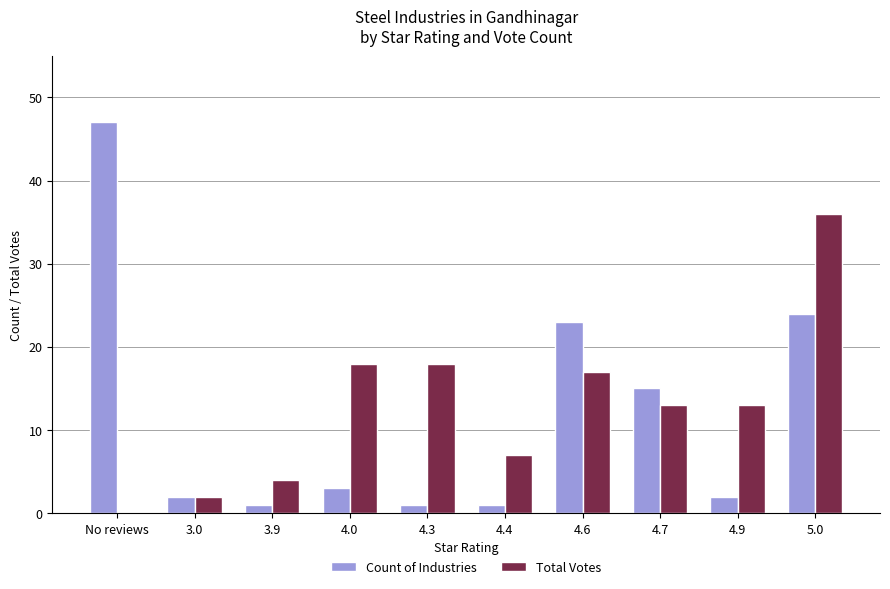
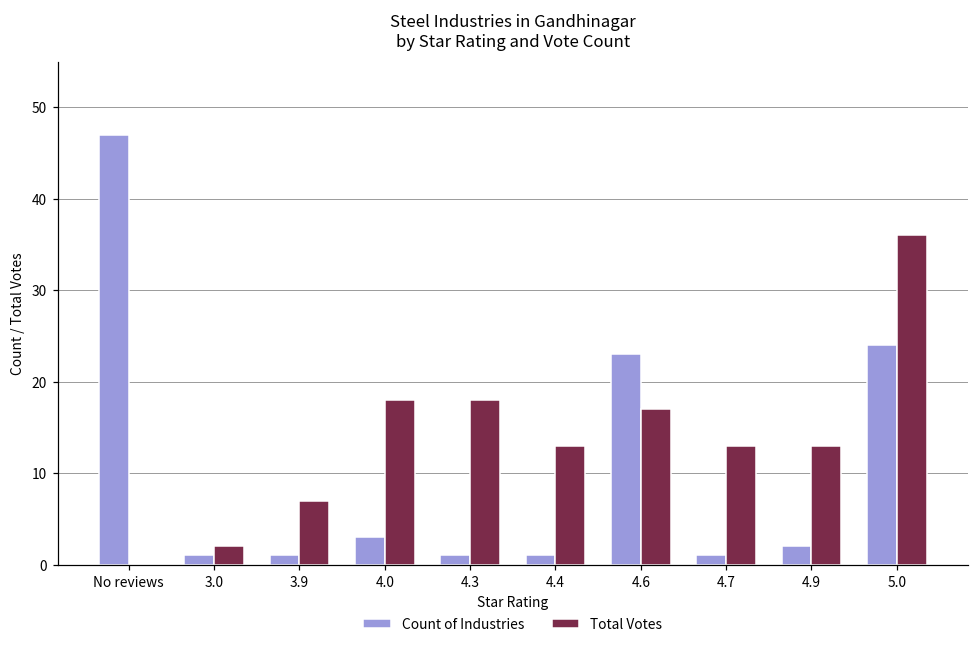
Count of Industries, 3.0: 2 -> 1
Total Votes, 3.9: 4 -> 7
Total Votes, 4.4: 7 -> 13
Count of Industries, 4.7: 15 -> 1
